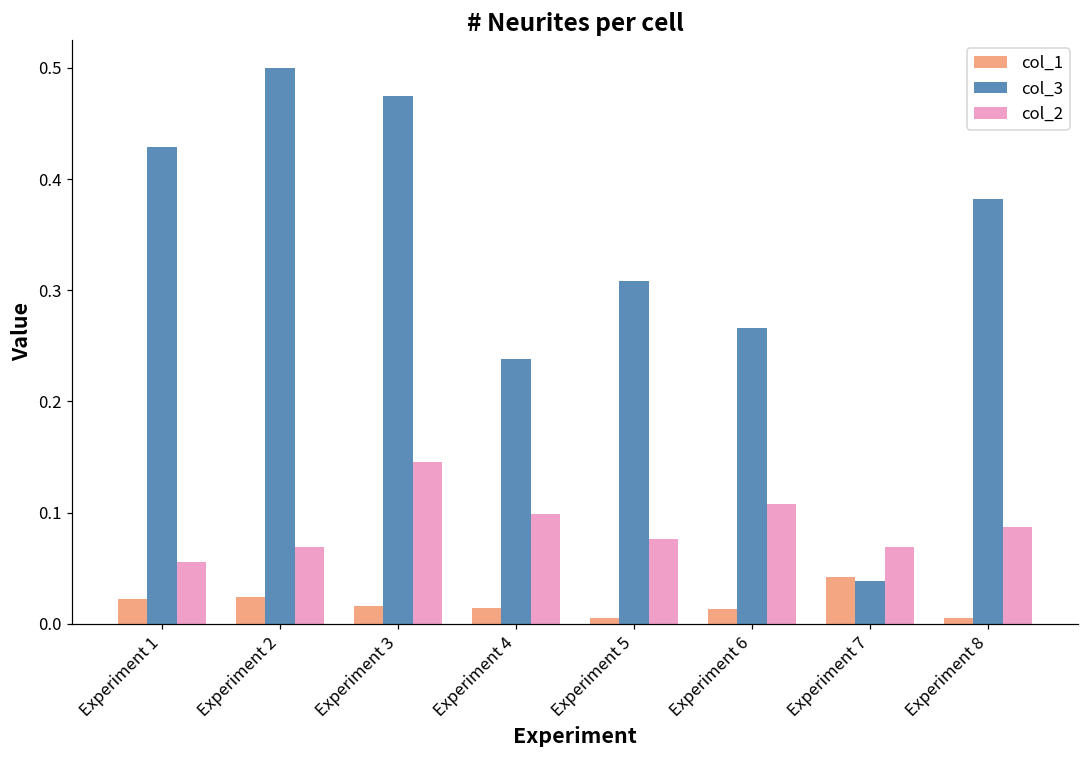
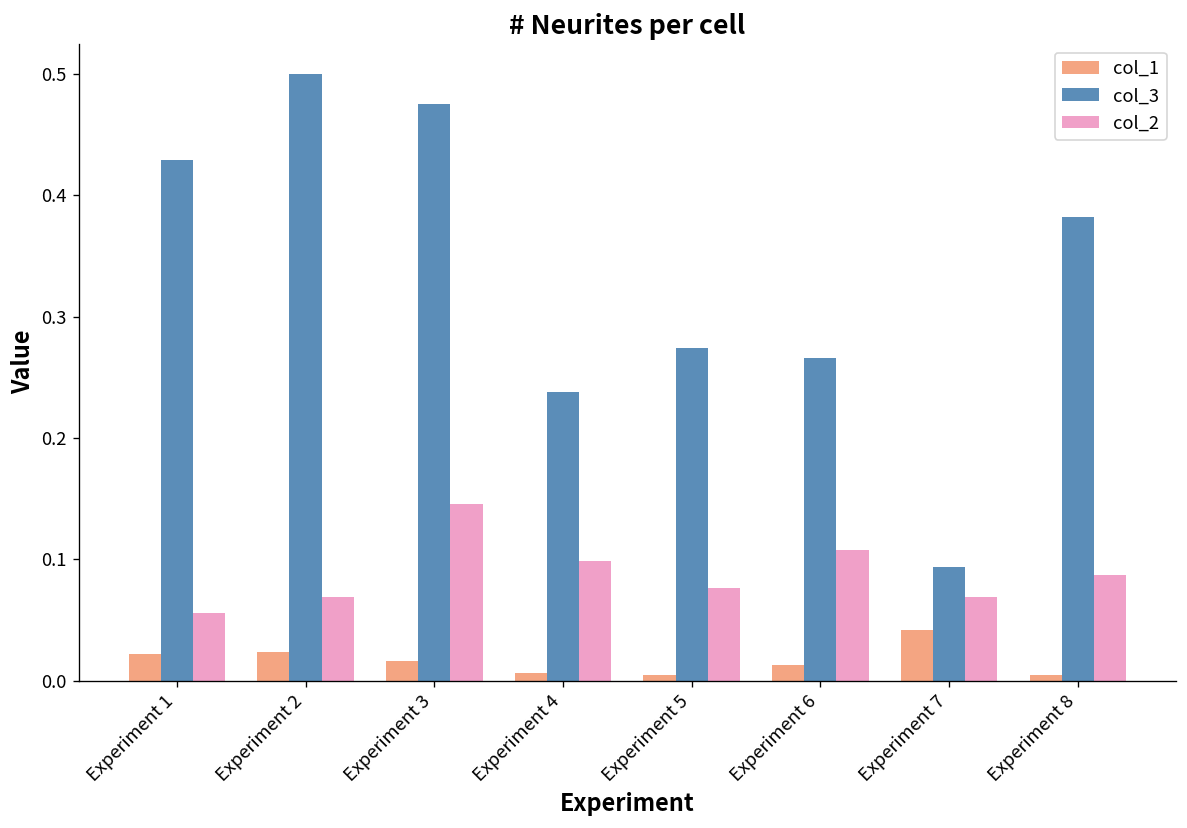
col_1, Experiment 4: 0.014 -> 0.006
col_3, Experiment 5: 0.308 -> 0.274
col_3, Experiment 7: 0.039 -> 0.094
